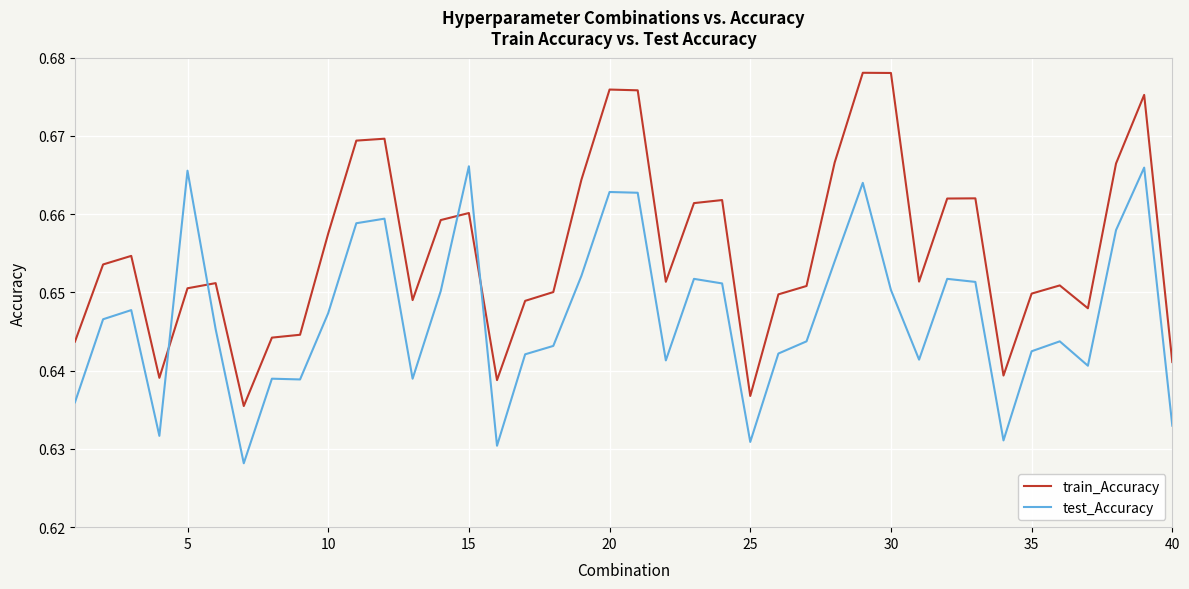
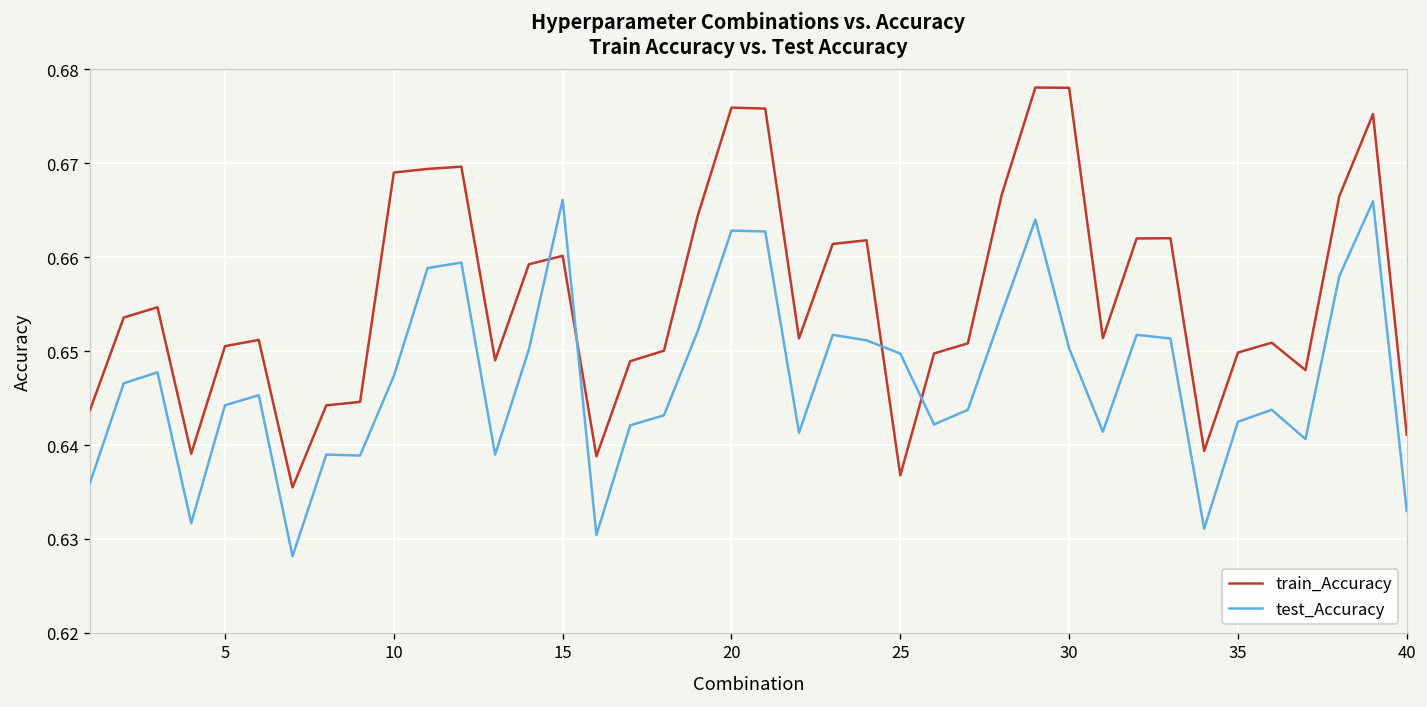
test_Accuracy, 5: 0.666 -> 0.644
train_Accuracy, 10: 0.658 -> 0.669
test_Accuracy, 25: 0.631 -> 0.650
